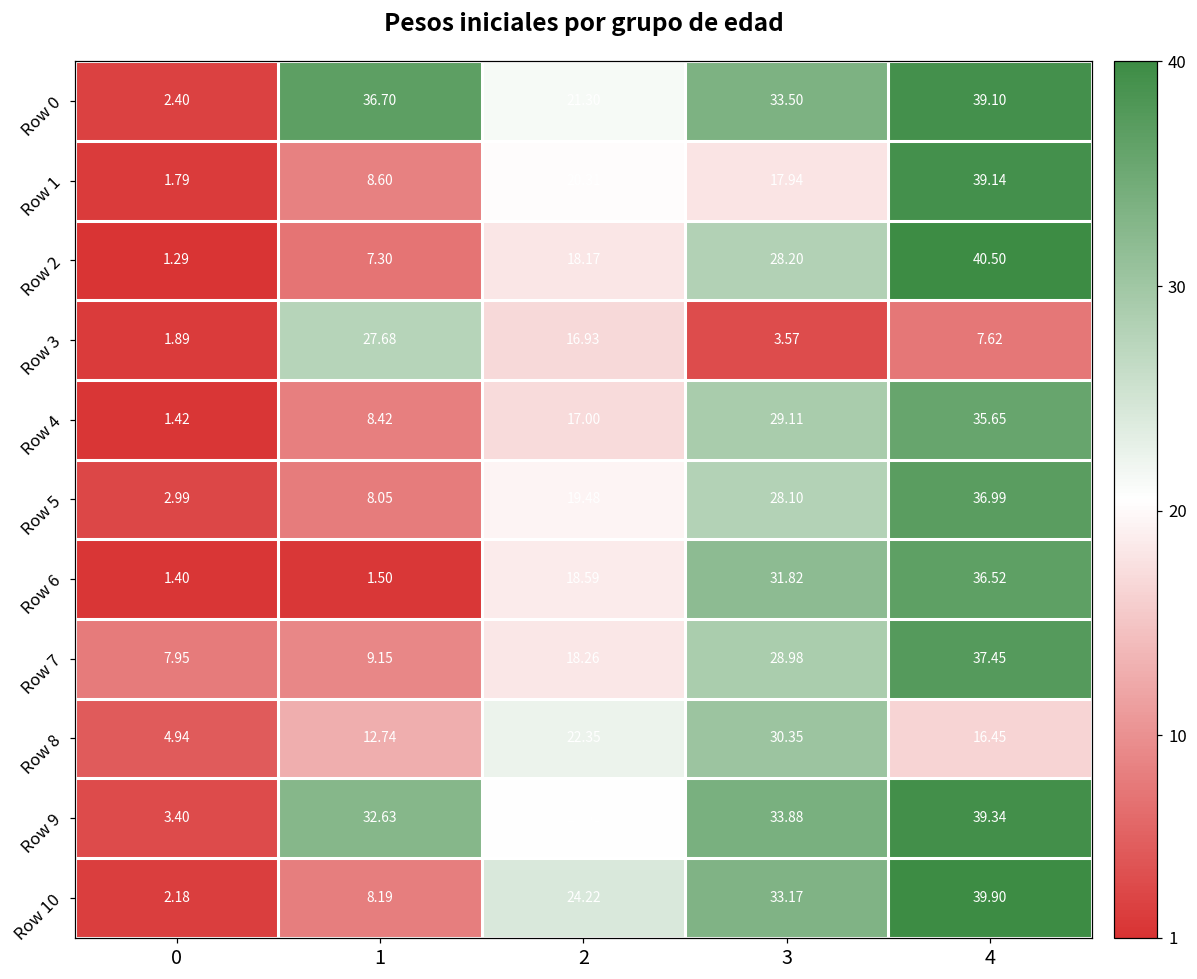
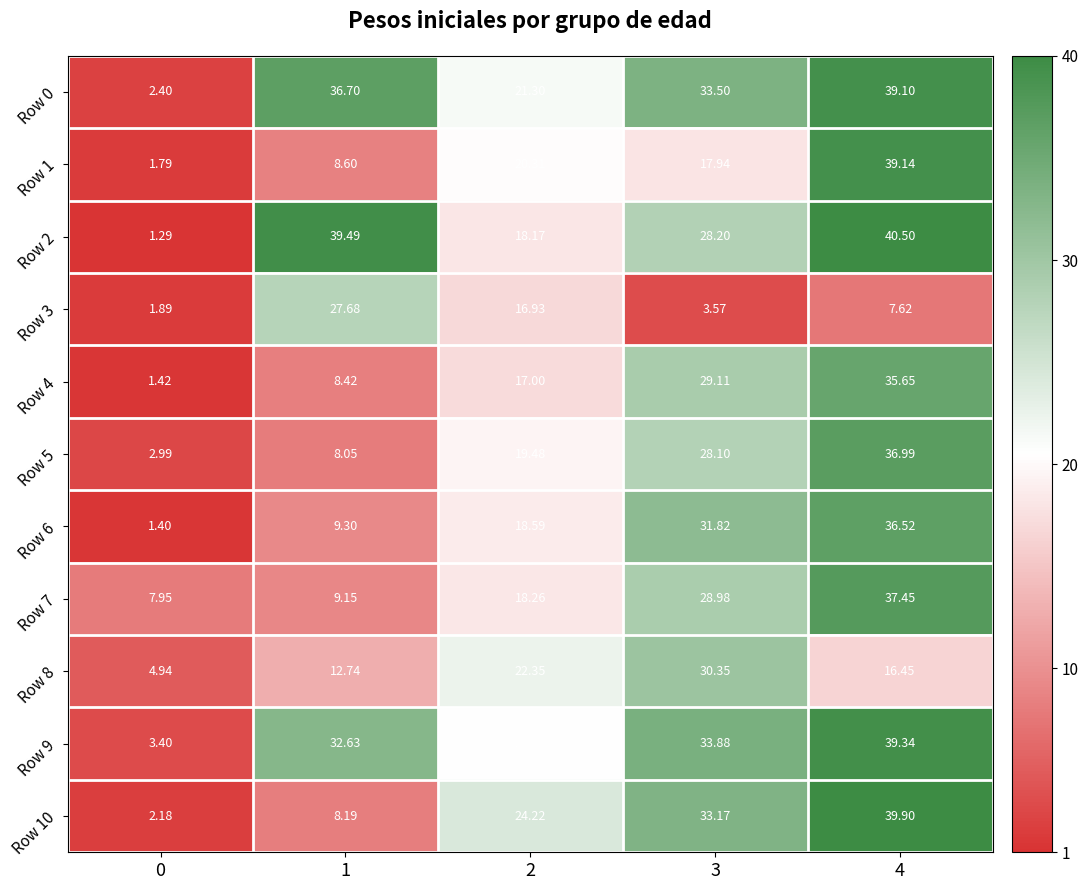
Row 2, 1: 7.30 -> 39.49
Row 6, 1: 1.50 -> 9.30
